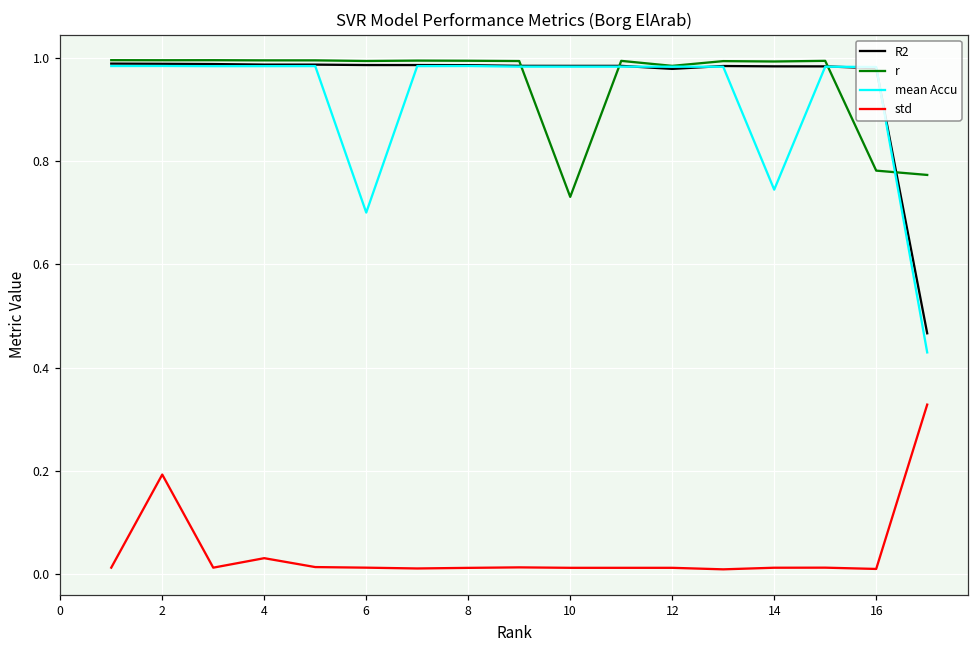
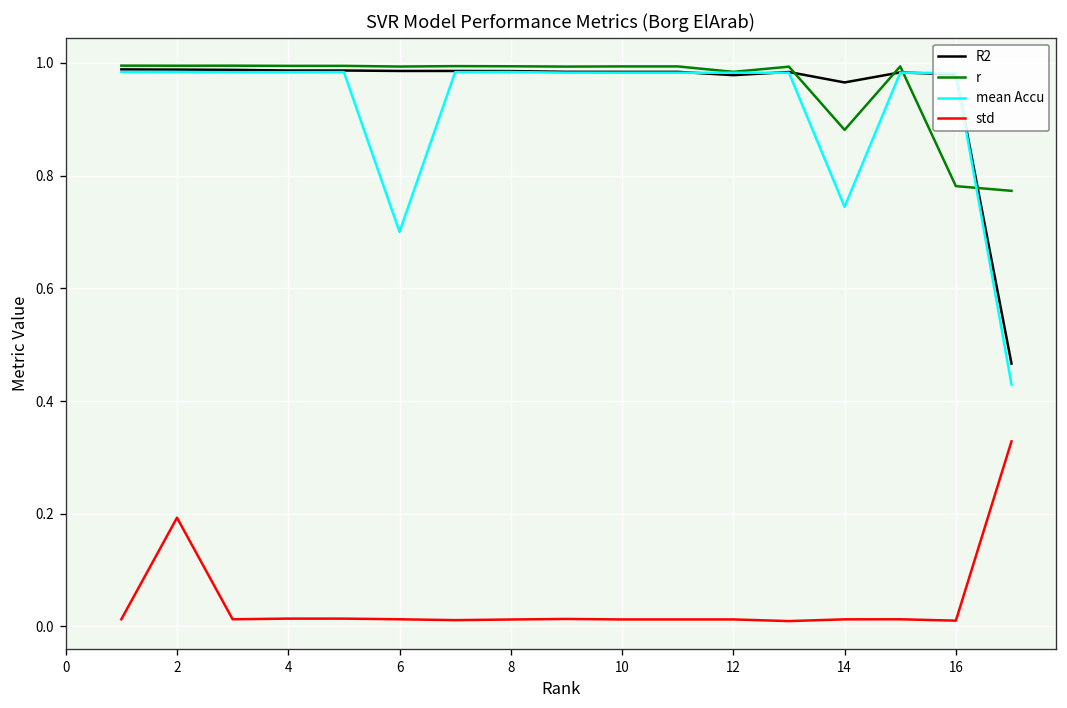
std, 4: 0.03 -> 0.01
r, 10: 0.73 -> 0.99
R2, 14: 0.98 -> 0.97
r, 14: 0.99 -> 0.88
